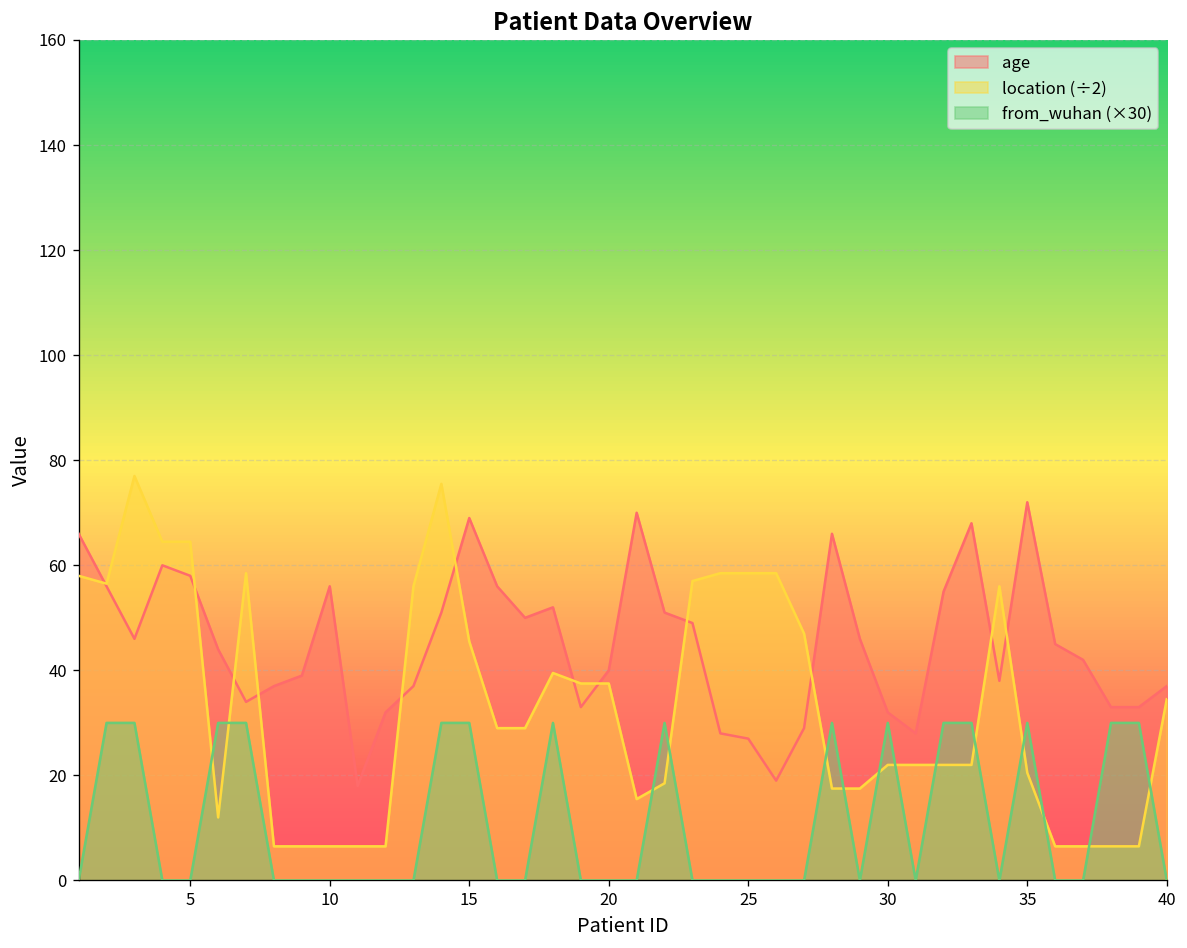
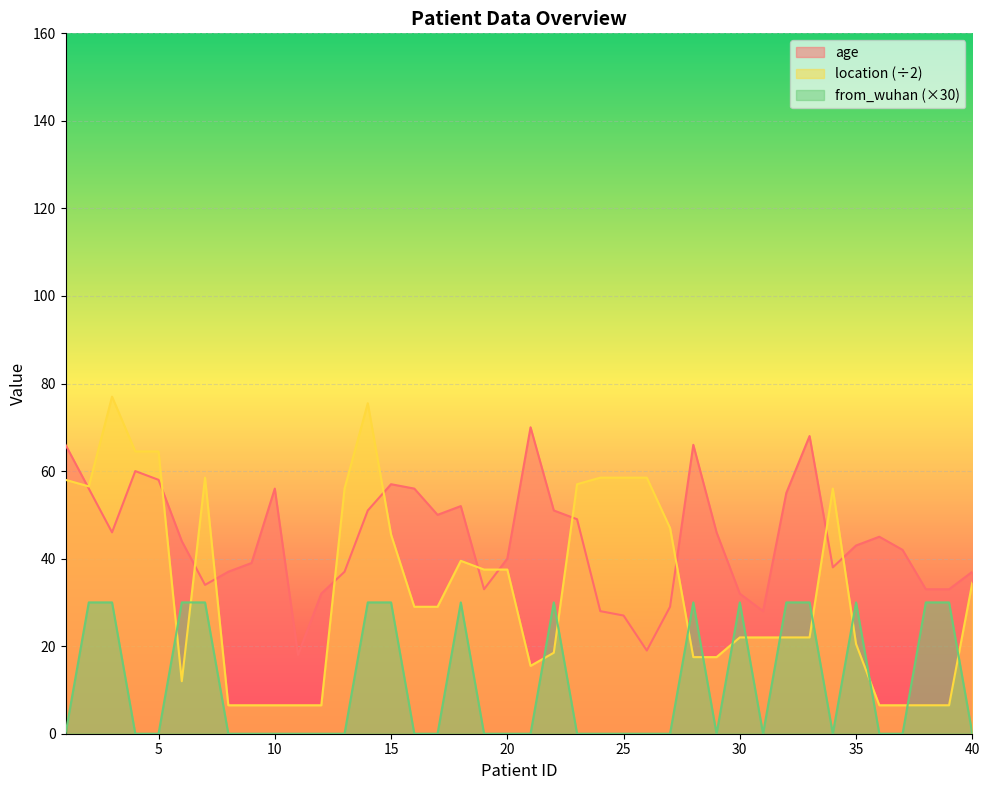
age, 15: 69 -> 57
age, 35: 72 -> 43
